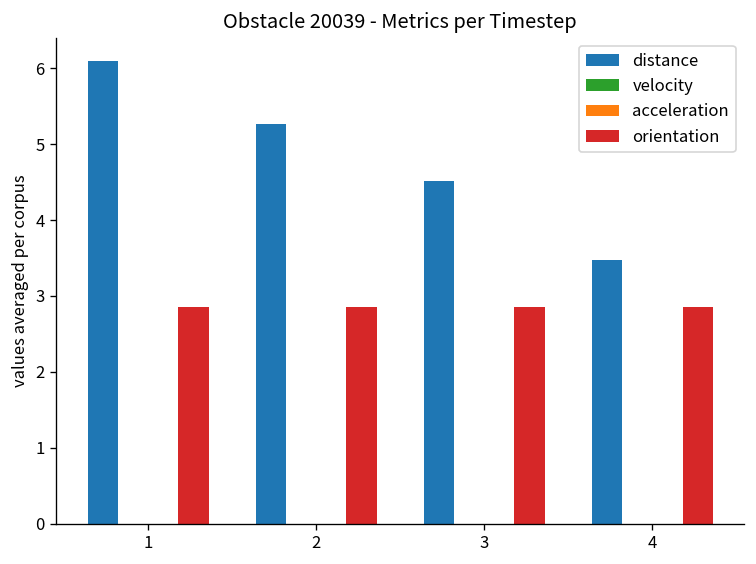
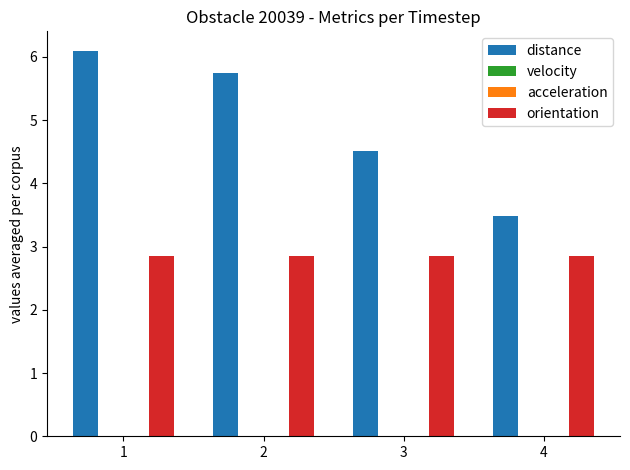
distance, 2: 5.3 -> 5.7
